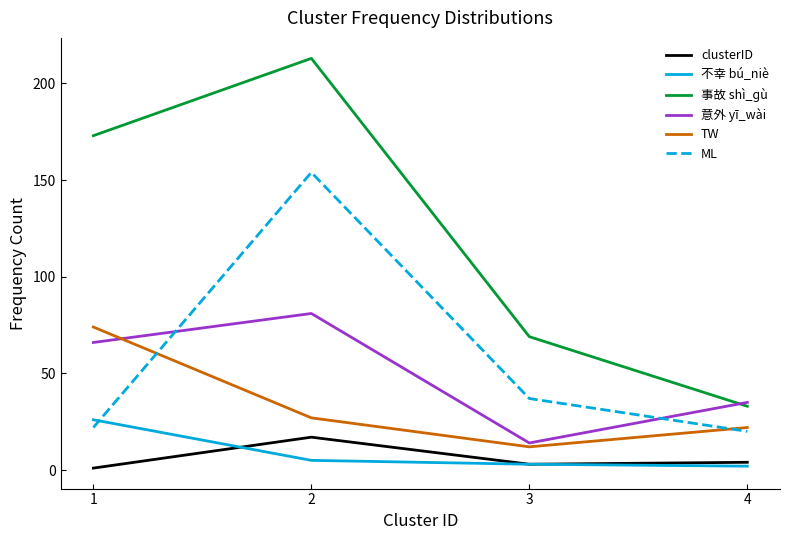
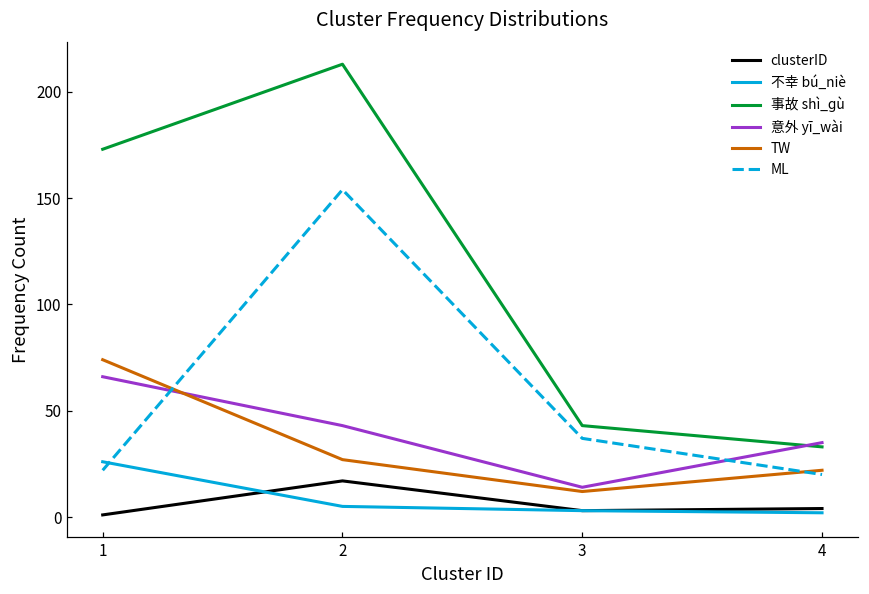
意外 yī_wài, 2: 81 -> 43
事故 shì_ɡù, 3: 69 -> 43
